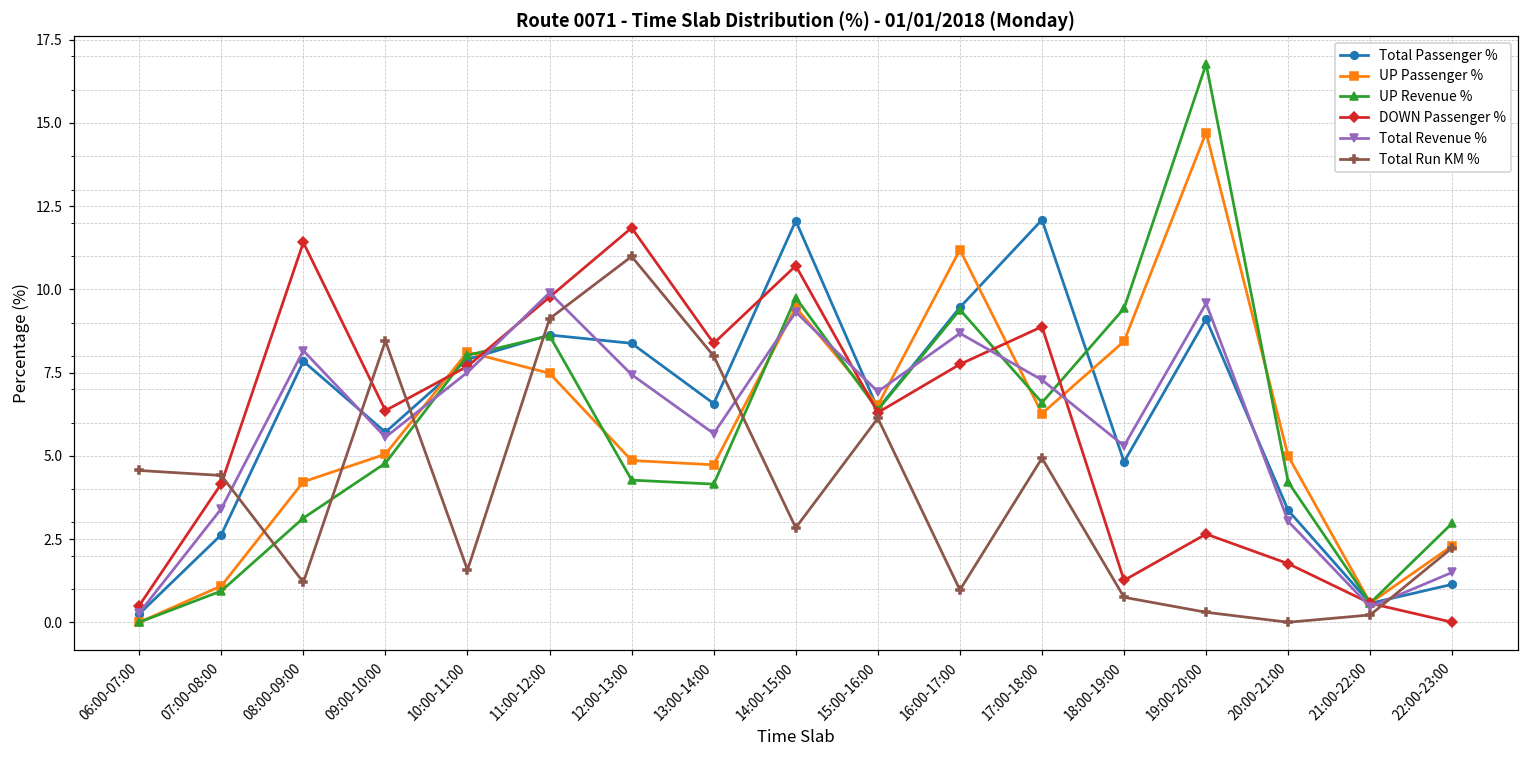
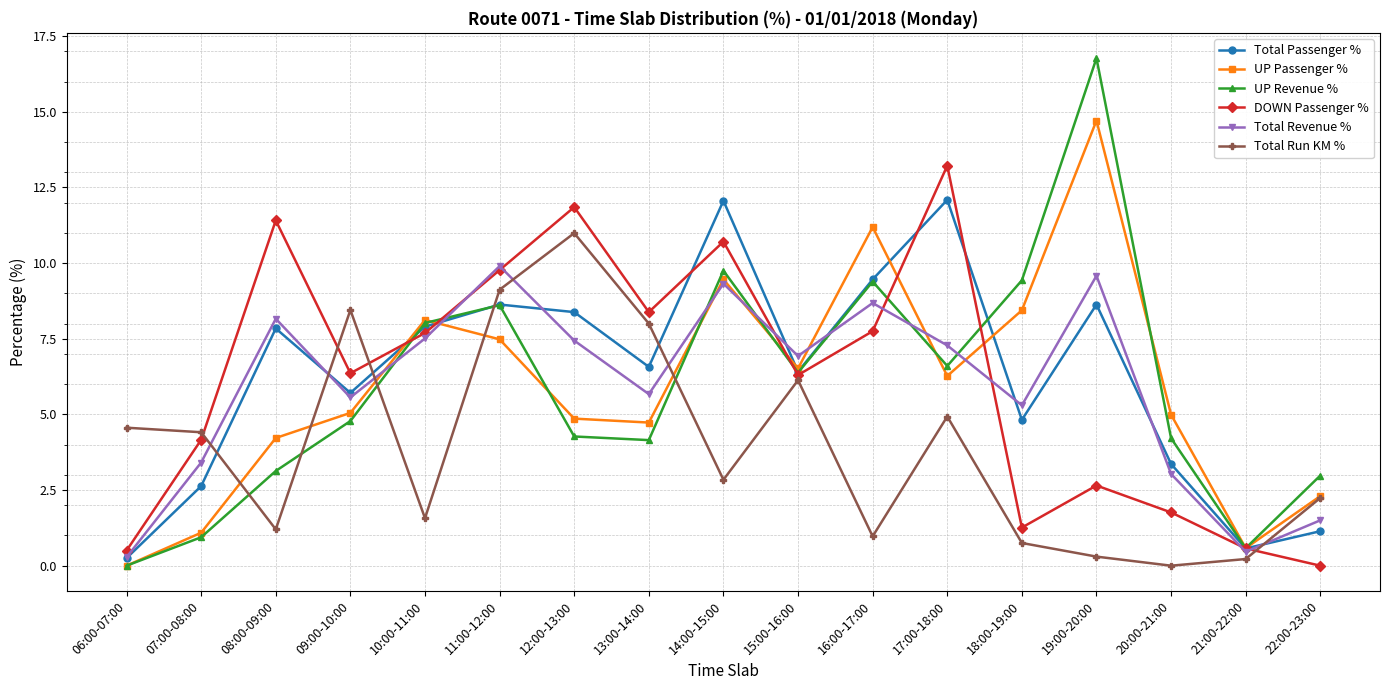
DOWN Passenger %, 17:00-18:00: 8.9 -> 13.2
Total Passenger %, 19:00-20:00: 9.1 -> 8.6
